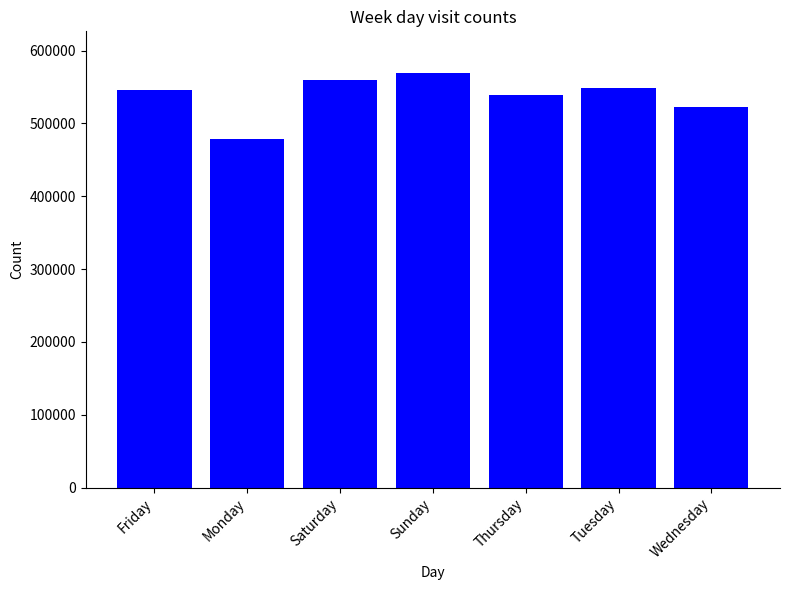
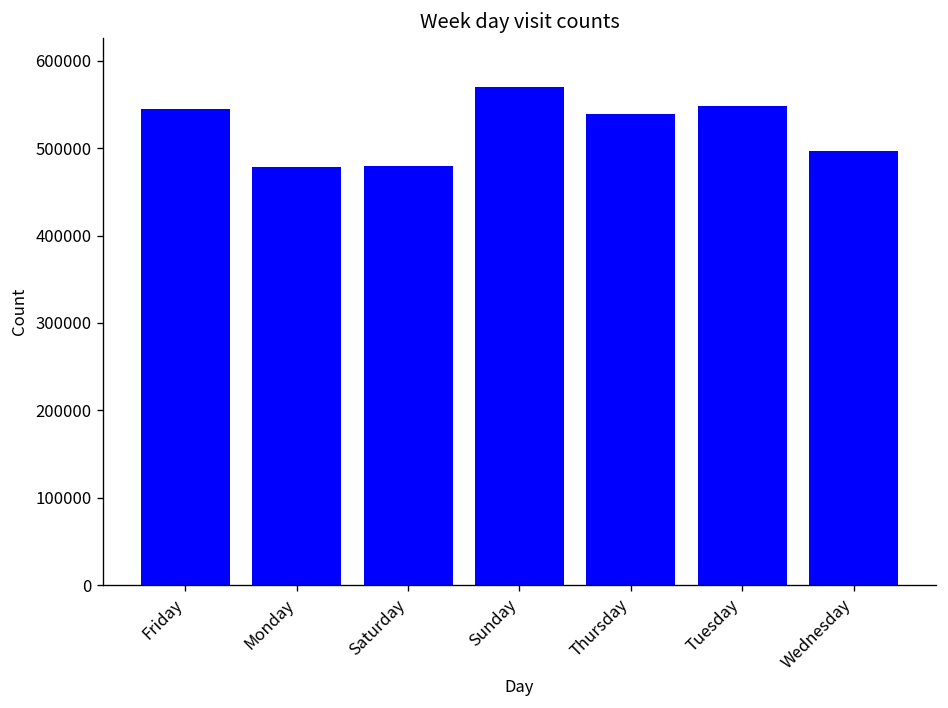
Saturday: 560000 -> 480000
Wednesday: 520000 -> 500000
